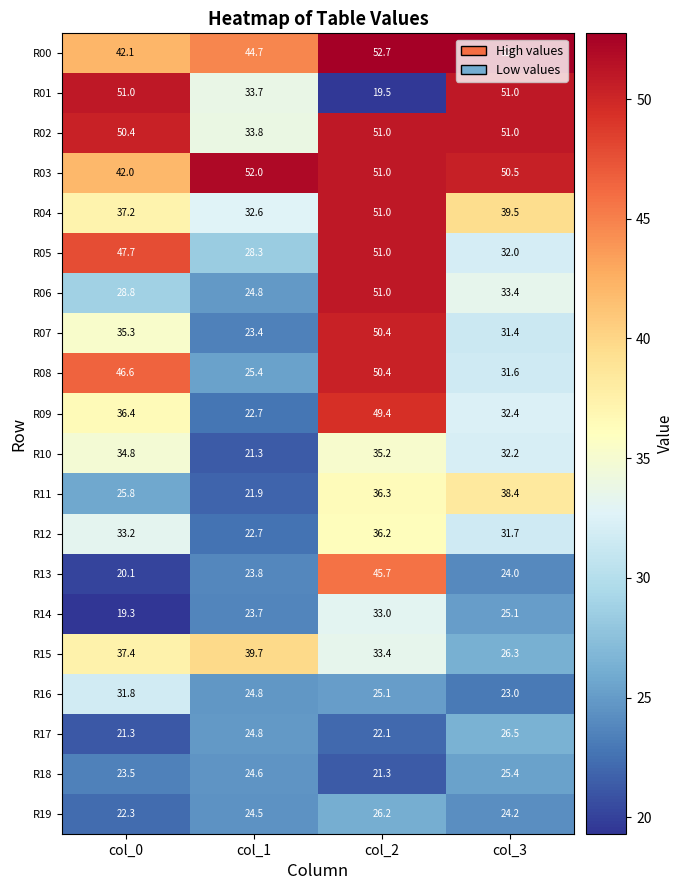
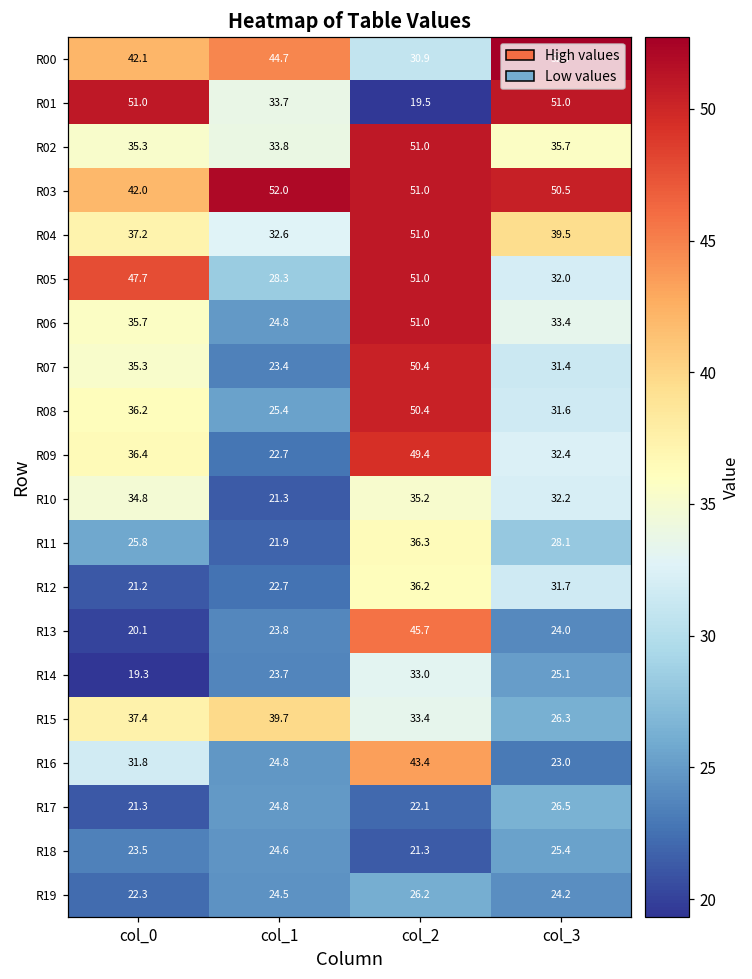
R00, col_2: 52.7 -> 30.9
R02, col_0: 50.4 -> 35.3
R02, col_3: 51.0 -> 35.7
R06, col_0: 28.8 -> 35.7
R08, col_0: 46.6 -> 36.2
R11, col_3: 38.4 -> 28.1
R12, col_0: 33.2 -> 21.2
R16, col_2: 25.1 -> 43.4
